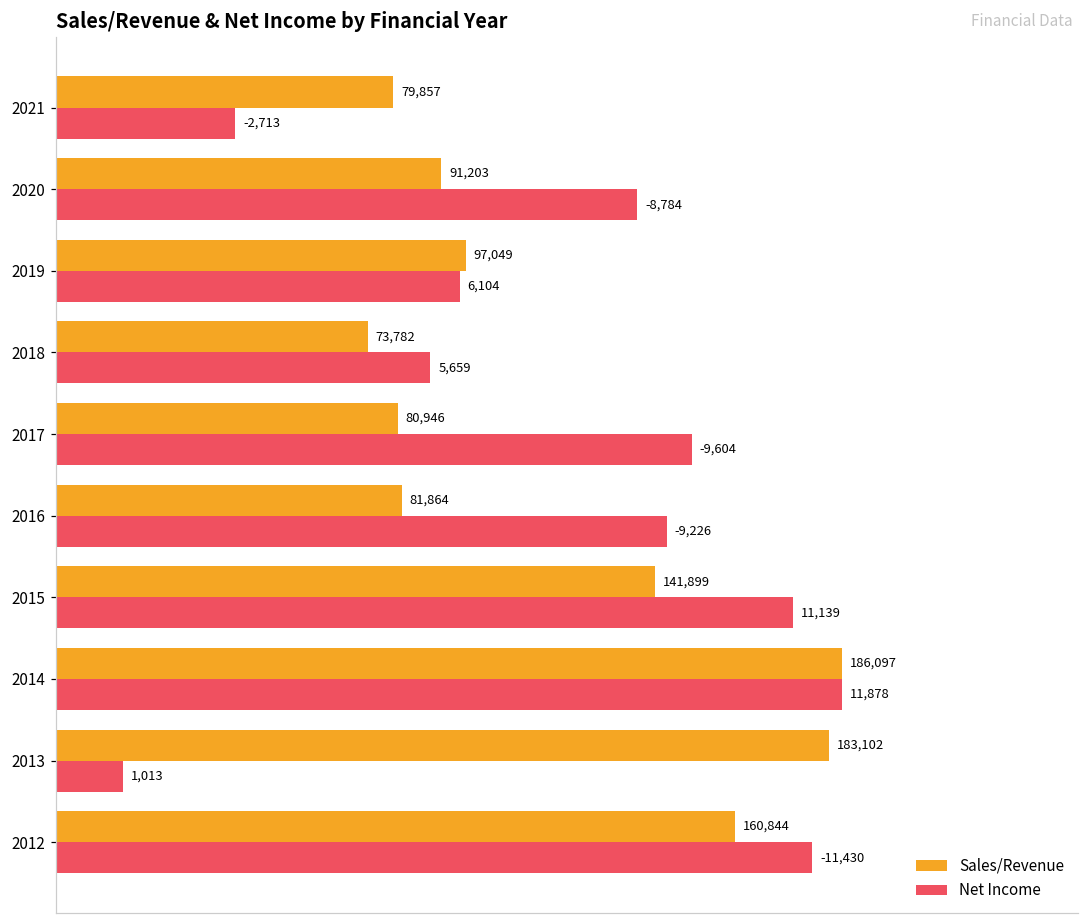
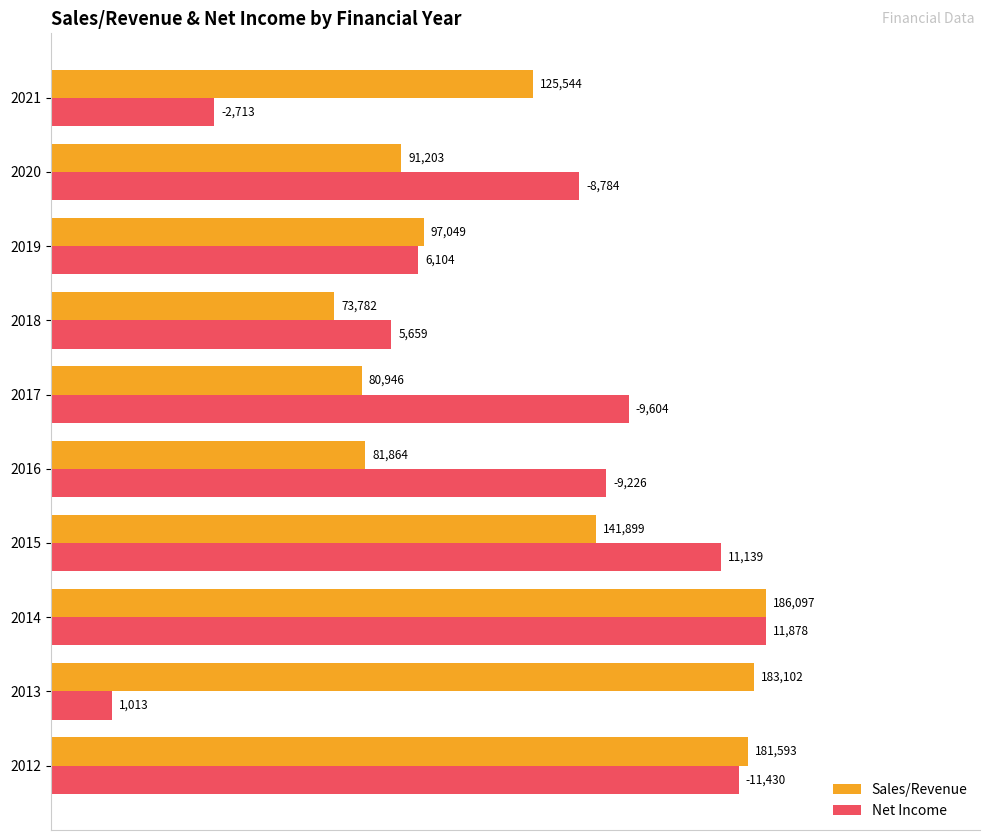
Sales/Revenue, 2021: 79,857 -> 125,544
Sales/Revenue, 2012: 160,844 -> 181,593
